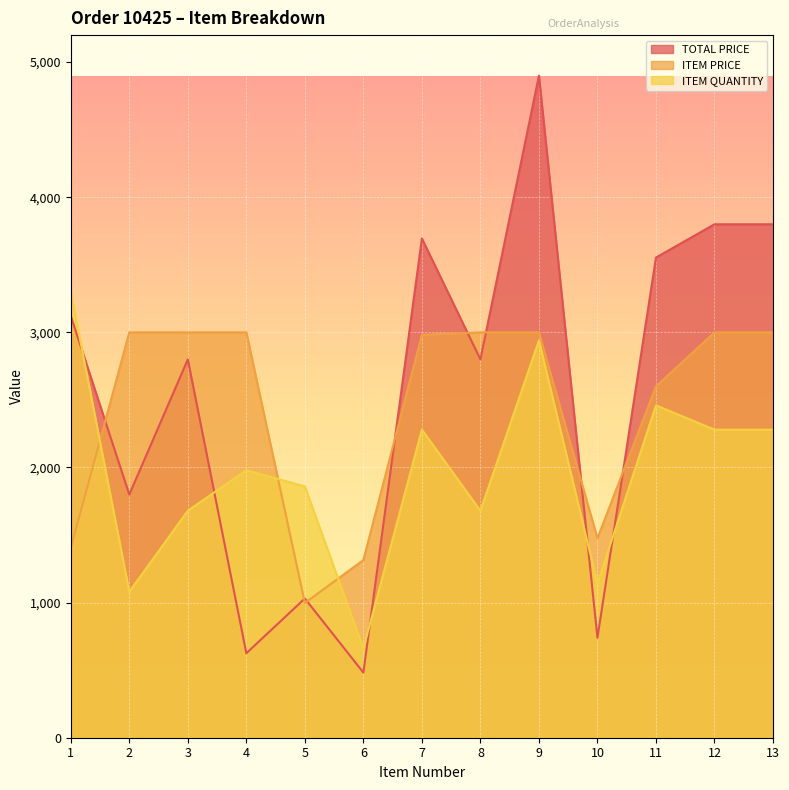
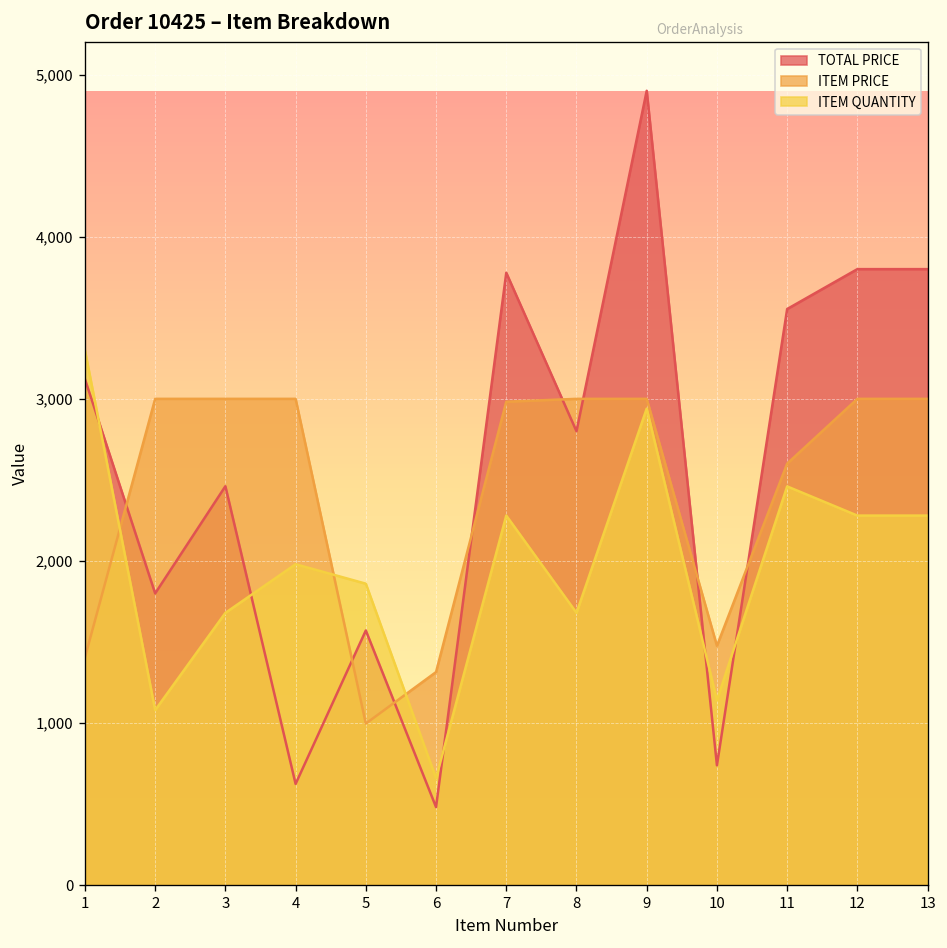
TOTAL PRICE, 3: 2,800 -> 2,460
TOTAL PRICE, 5: 1,030 -> 1,570
TOTAL PRICE, 7: 3,690 -> 3,780
